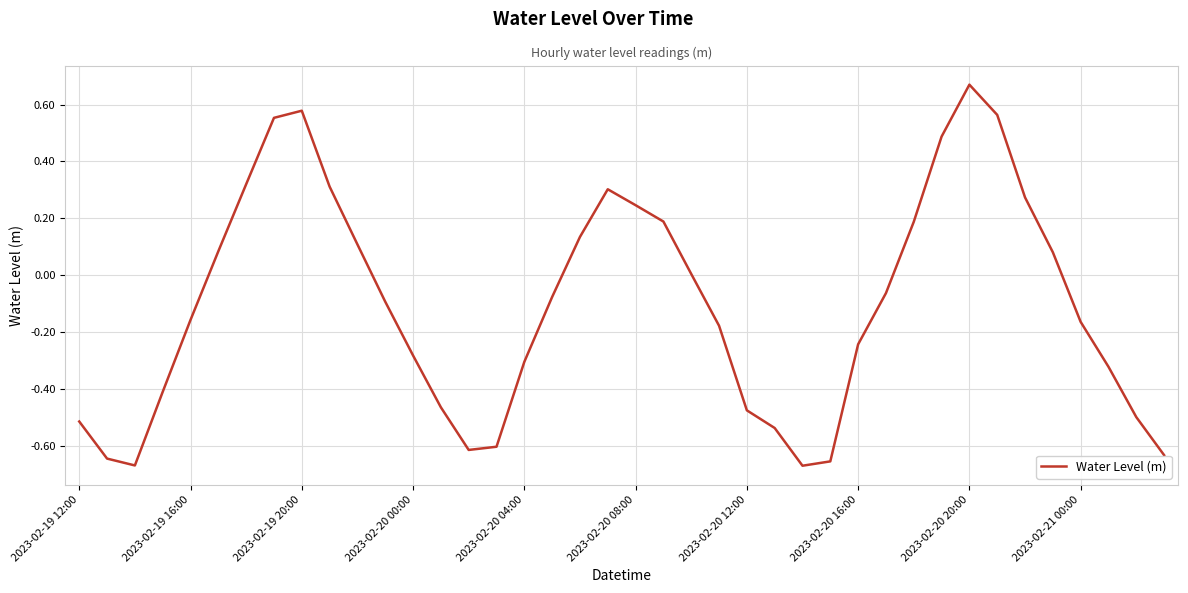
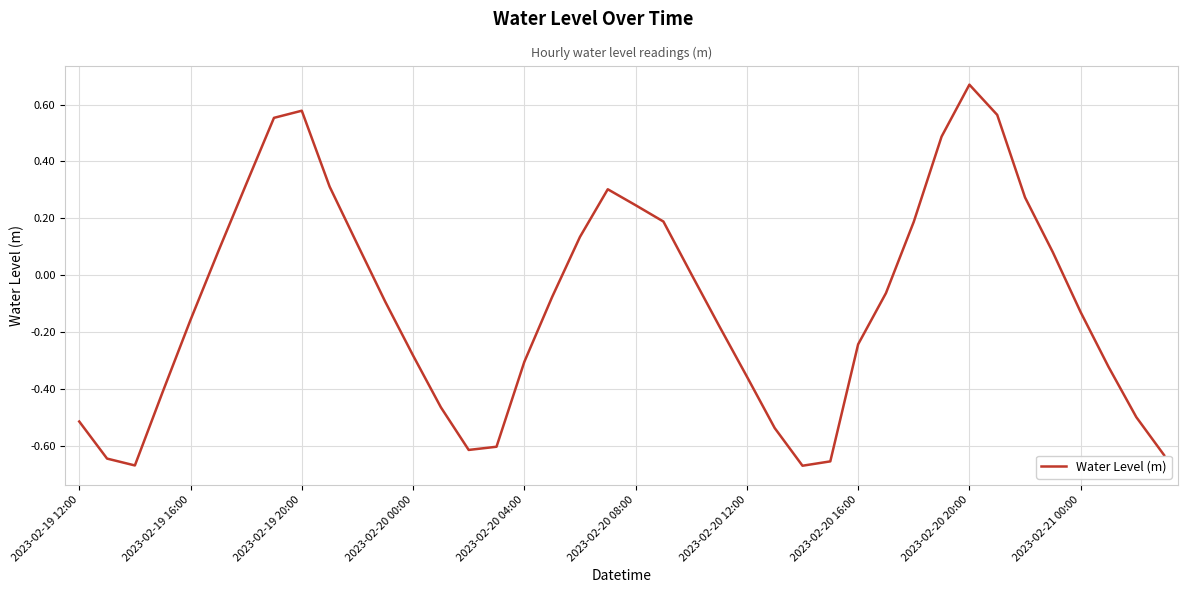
2023-02-20 12:00: -0.47 -> -0.36
2023-02-21 00:00: -0.16 -> -0.13
